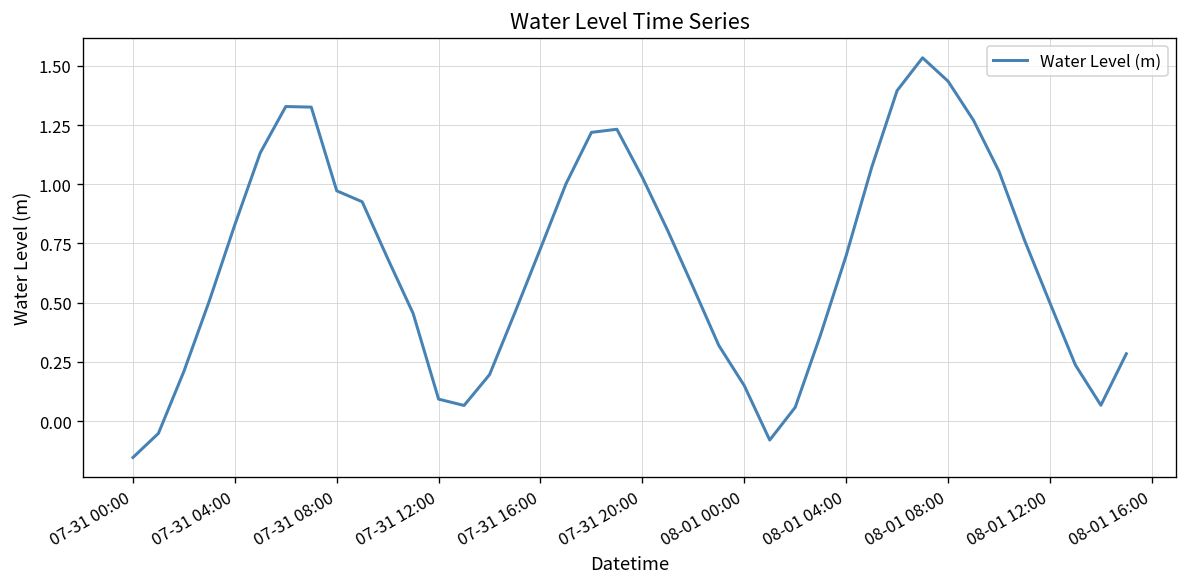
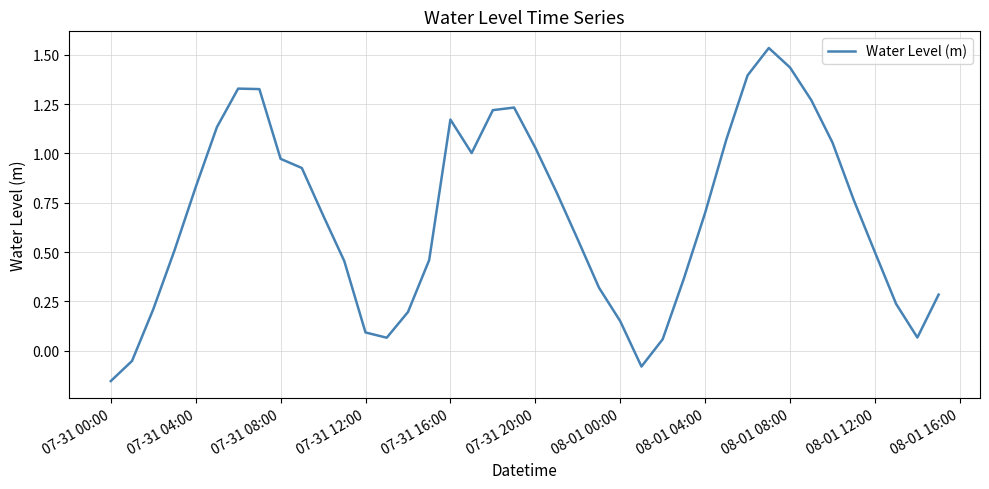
07-31 16:00: 0.73 -> 1.17
